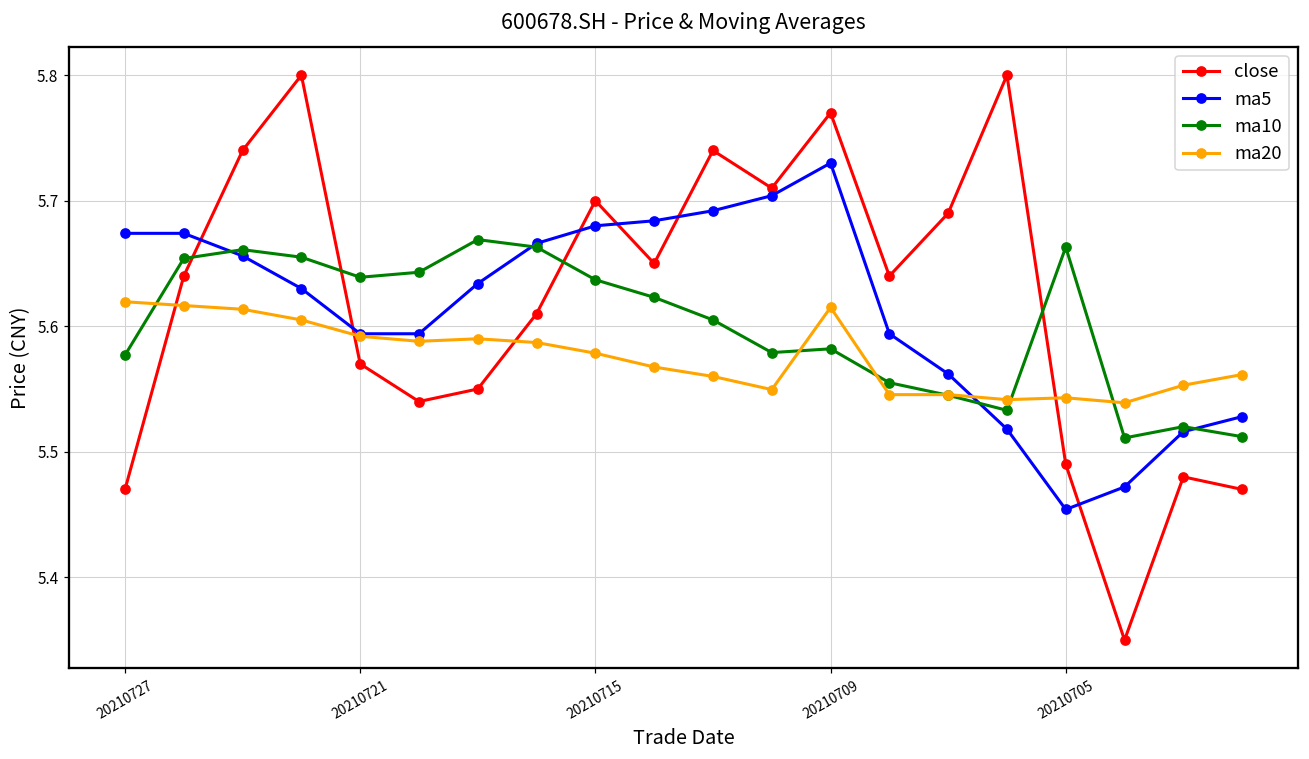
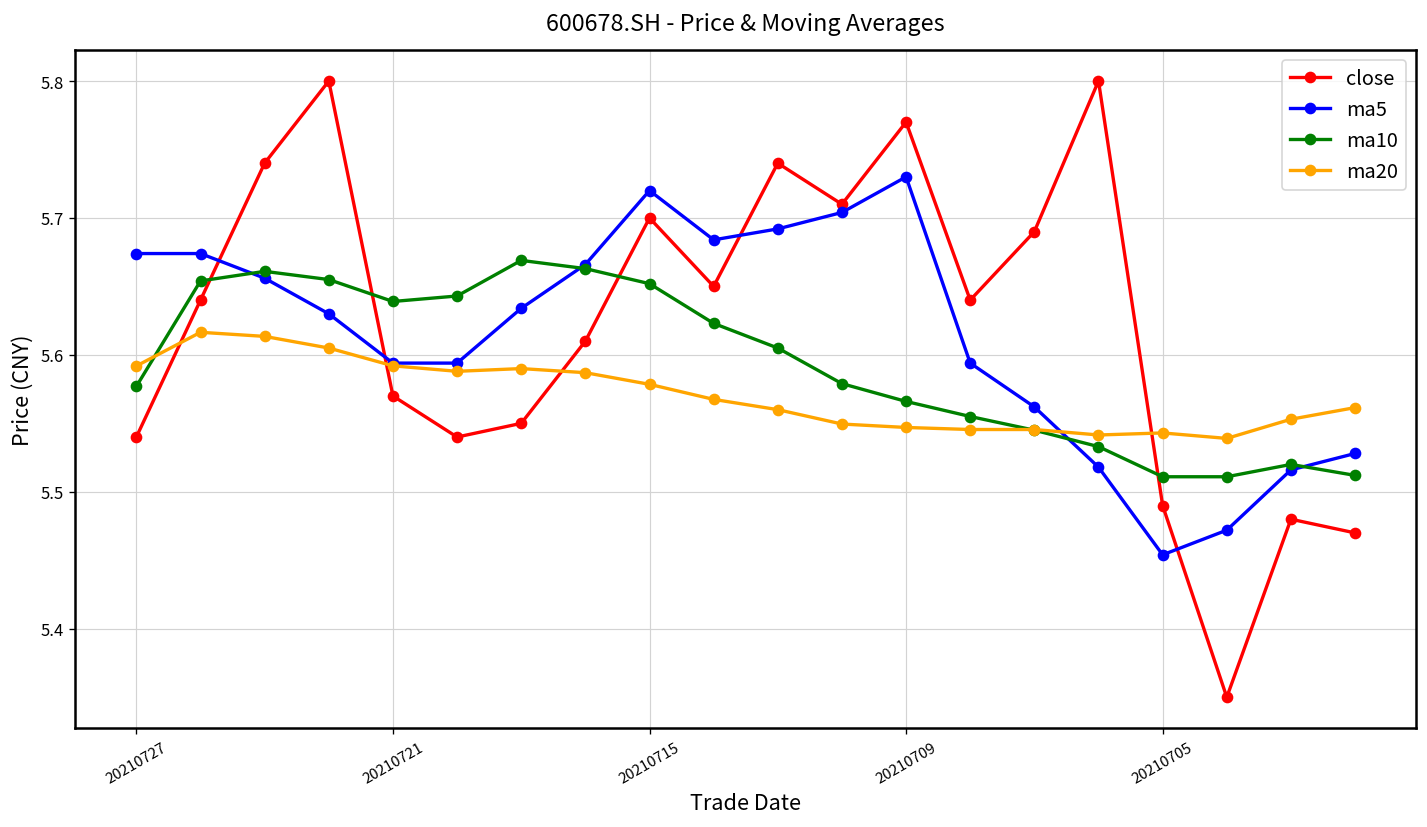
close, 20210727: 5.47 -> 5.54
ma20, 20210727: 5.620 -> 5.592
ma5, 20210715: 5.68 -> 5.72
ma10, 20210715: 5.637 -> 5.652
ma10, 20210709: 5.582 -> 5.566
ma20, 20210709: 5.615 -> 5.547
ma10, 20210705: 5.663 -> 5.511
